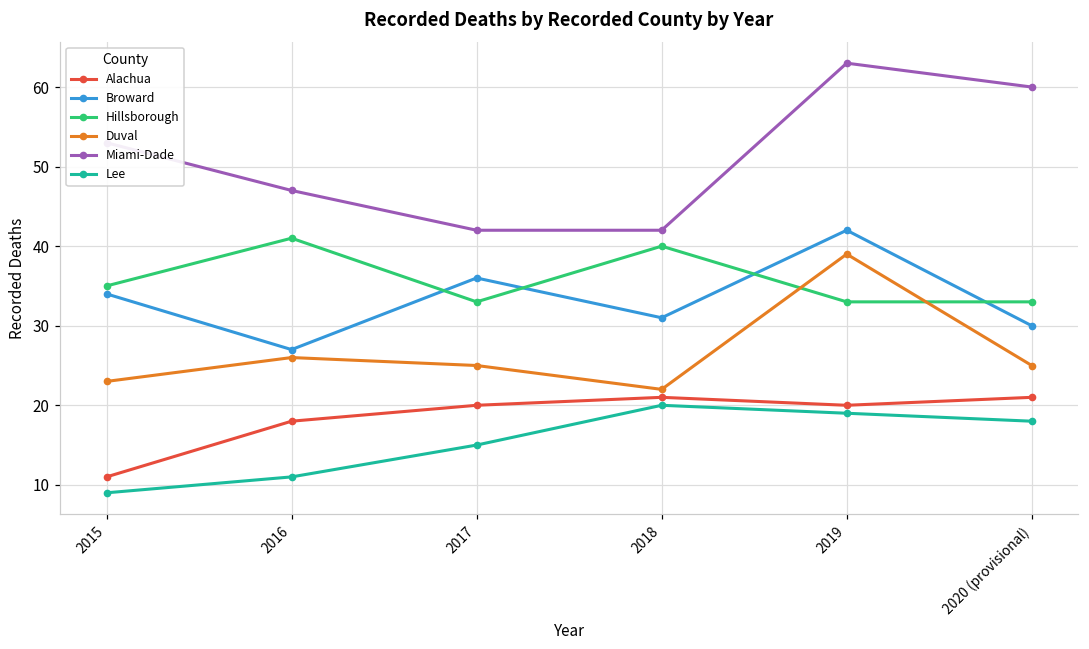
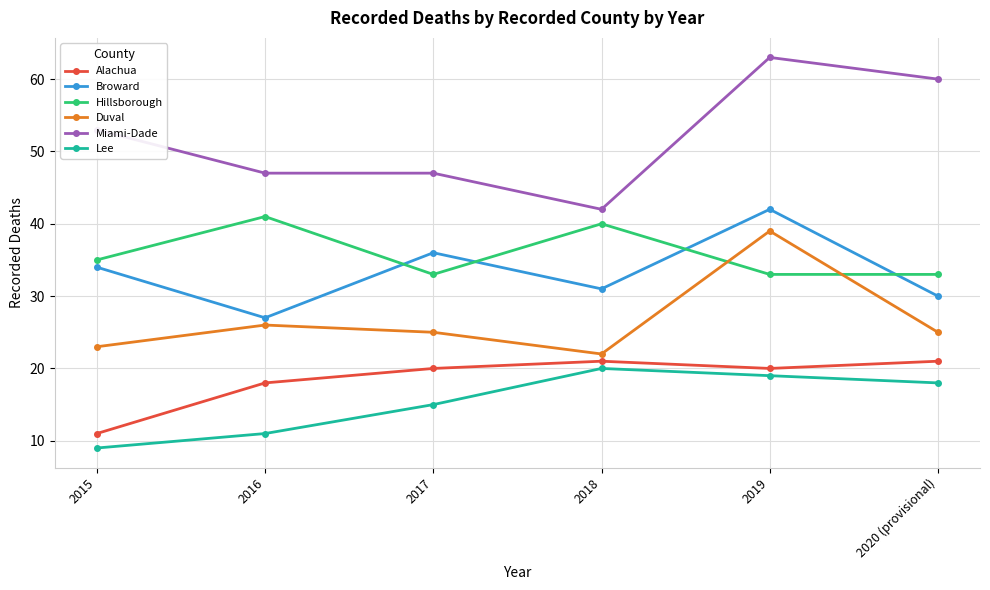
Miami-Dade, 2017: 42 -> 47
